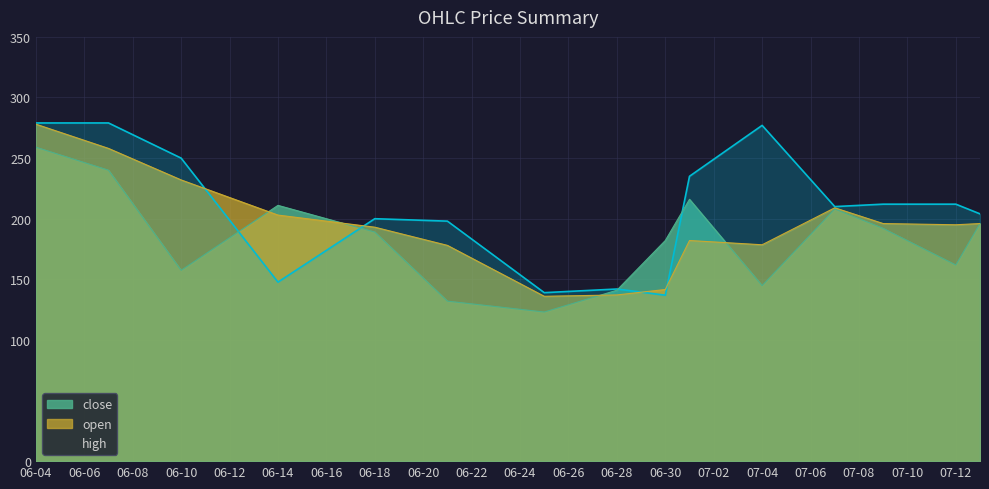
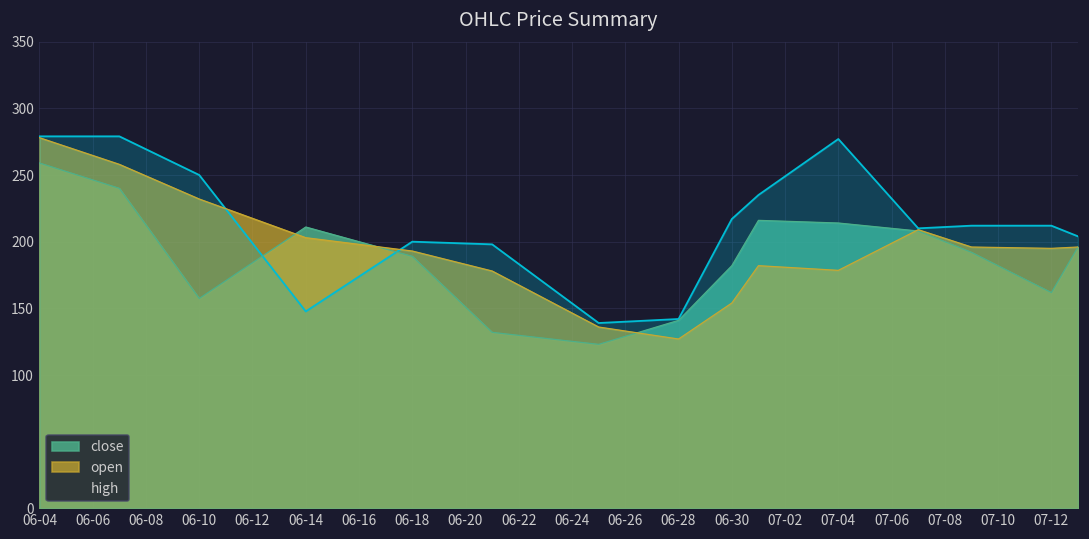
open, 06-28: 137 -> 127
open, 06-30: 142 -> 154
high, 06-30: 137 -> 217
close, 07-04: 145 -> 214
